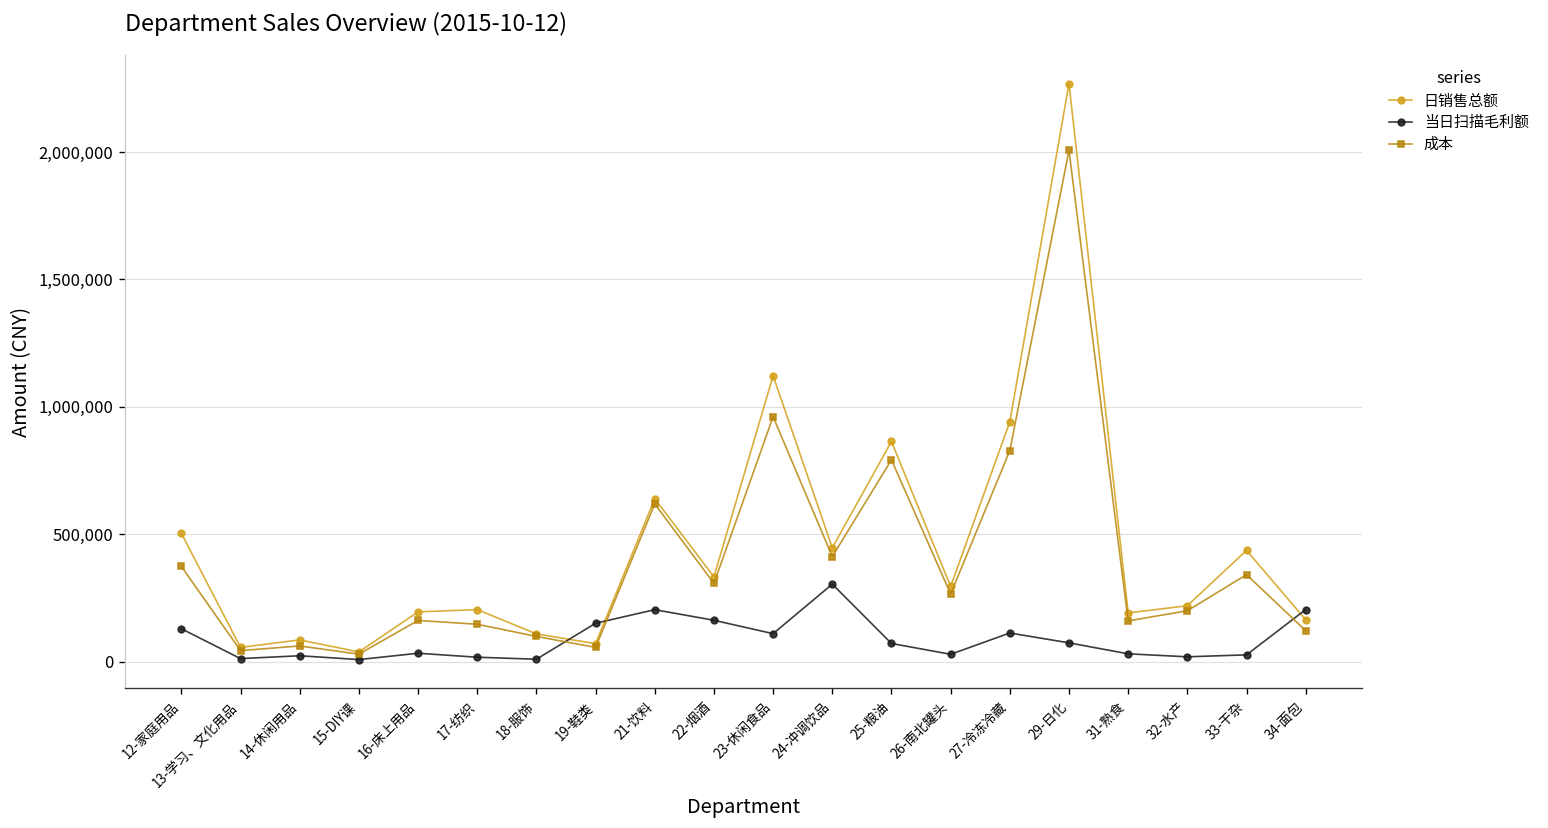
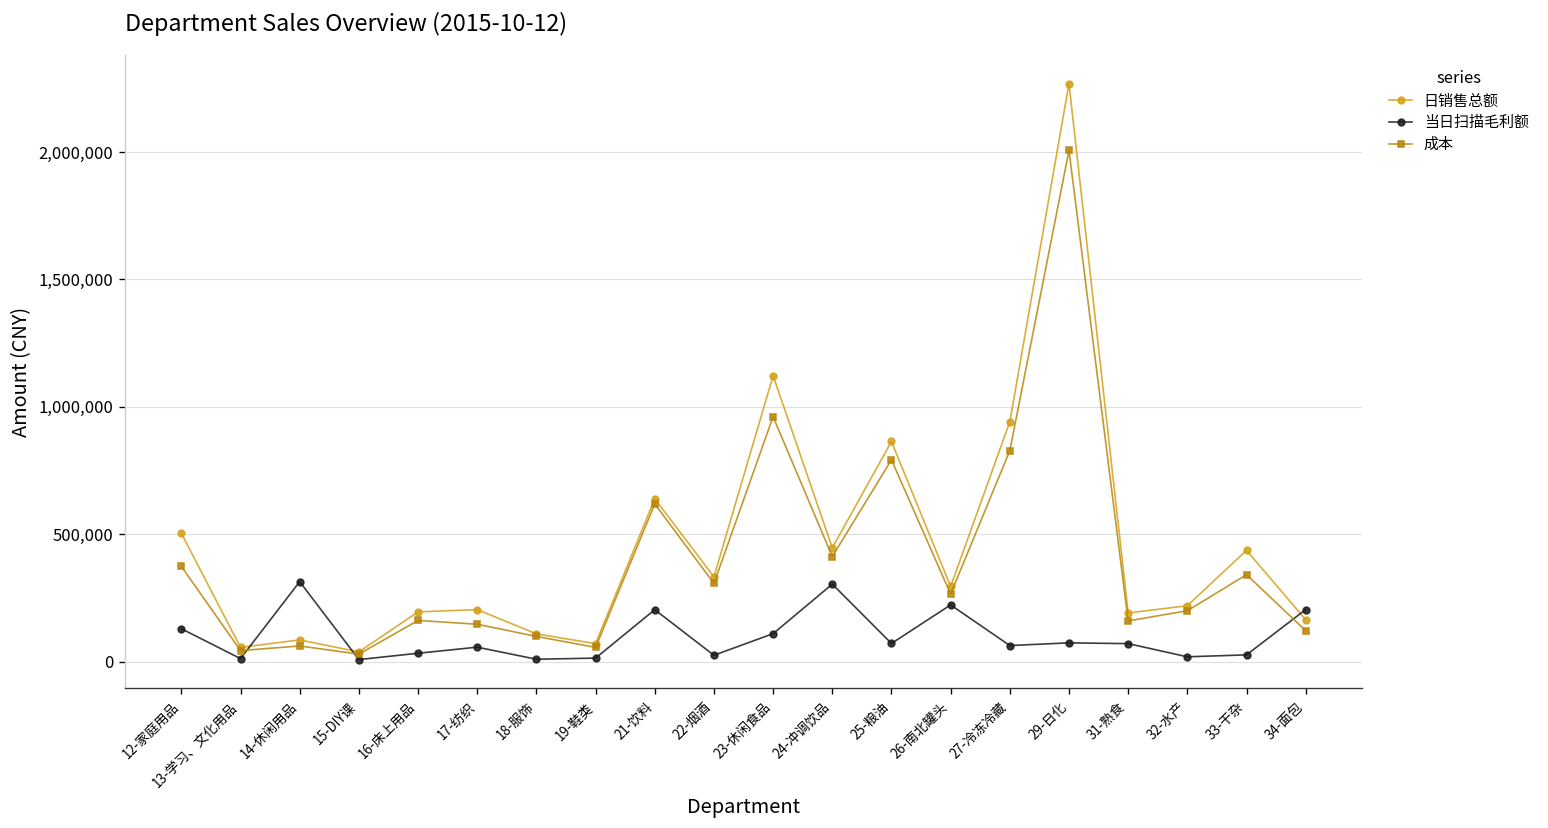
当日扫描毛利额, 14-休闲用品: 20,000 -> 310,000
当日扫描毛利额, 17-纺织: 20,000 -> 60,000
当日扫描毛利额, 19-鞋类: 150,000 -> 10,000
当日扫描毛利额, 22-烟酒: 160,000 -> 30,000
当日扫描毛利额, 26-南北罐头: 30,000 -> 220,000
当日扫描毛利额, 27-冷冻冷藏: 110,000 -> 60,000
当日扫描毛利额, 31-熟食: 30,000 -> 70,000
